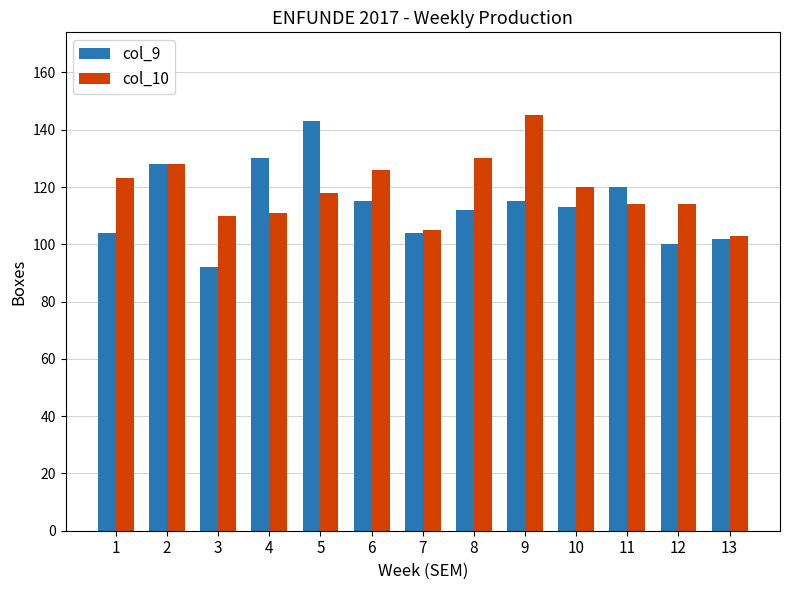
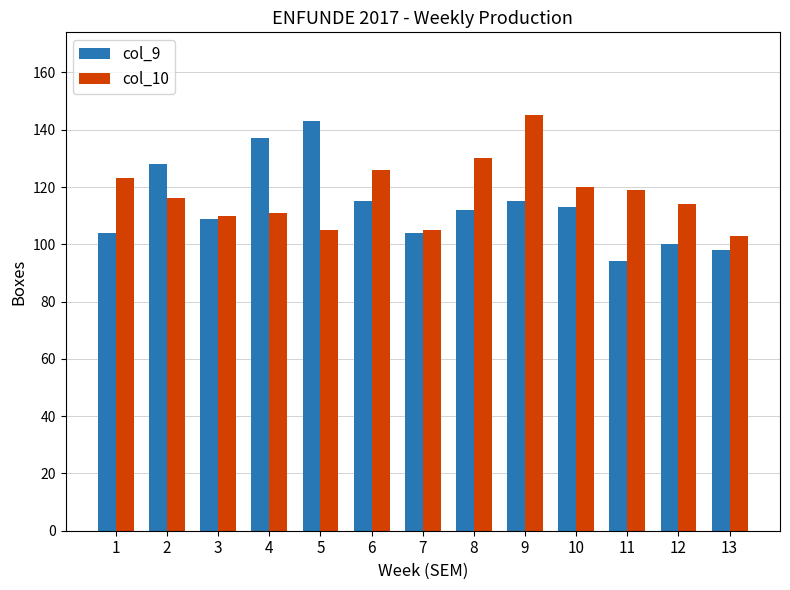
col_10, 2: 128 -> 116
col_9, 3: 92 -> 109
col_9, 4: 130 -> 137
col_10, 5: 118 -> 105
col_9, 11: 120 -> 94
col_10, 11: 114 -> 119
col_9, 13: 102 -> 98
